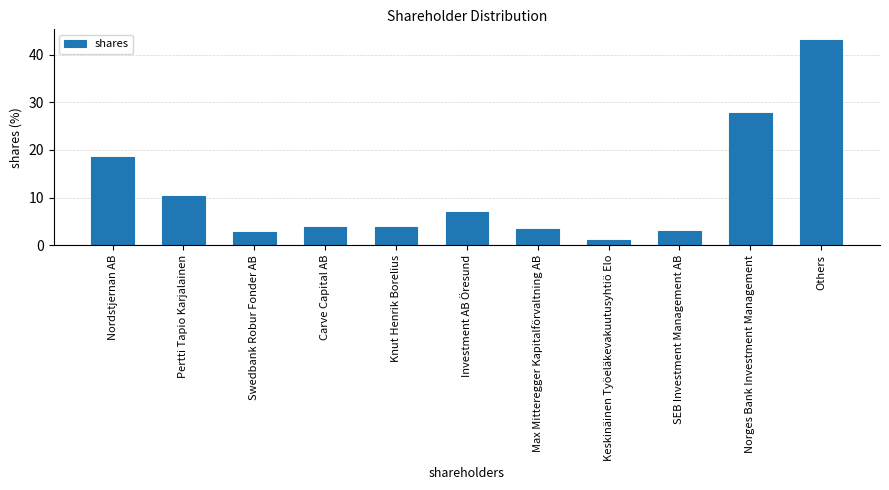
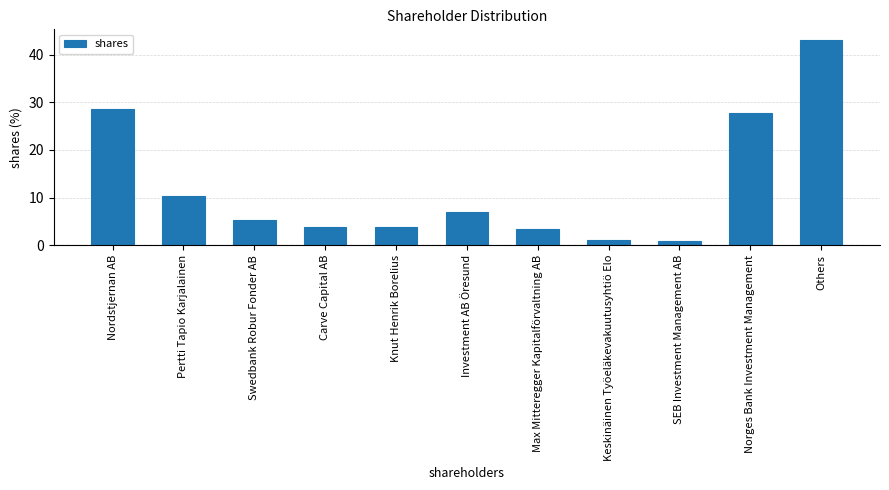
Nordstjernan AB: 19 -> 29
Swedbank Robur Fonder AB: 3 -> 5
SEB Investment Management AB: 3 -> 1
